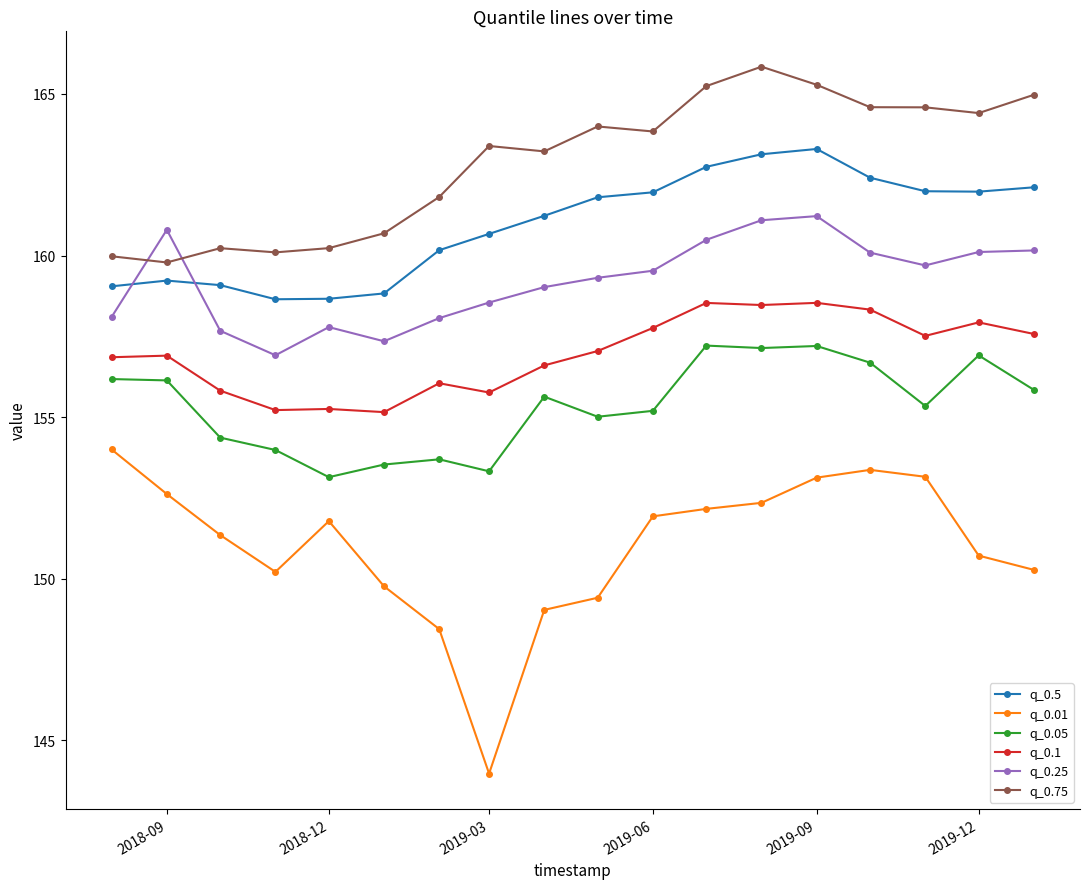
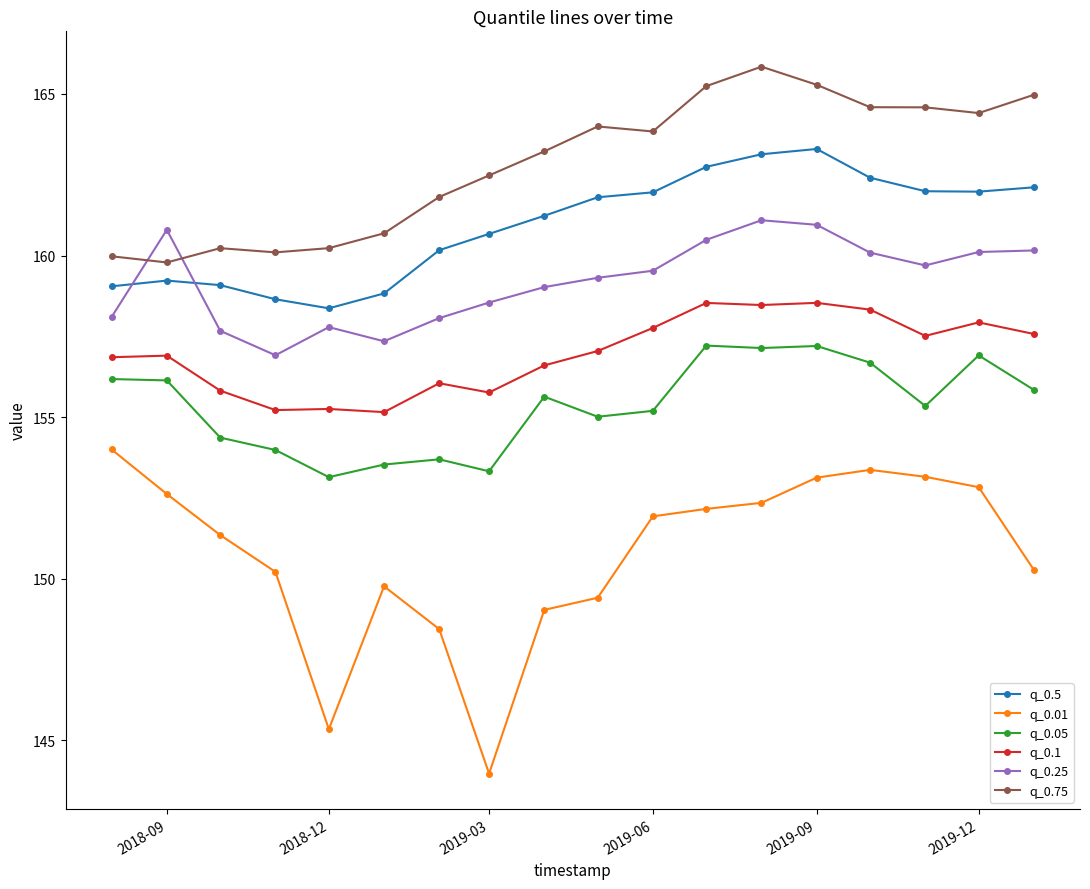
q_0.5, 2018-12: 158.7 -> 158.4
q_0.01, 2018-12: 151.8 -> 145.3
q_0.75, 2019-03: 163.4 -> 162.5
q_0.25, 2019-09: 161.2 -> 161.0
q_0.01, 2019-12: 150.7 -> 152.8
